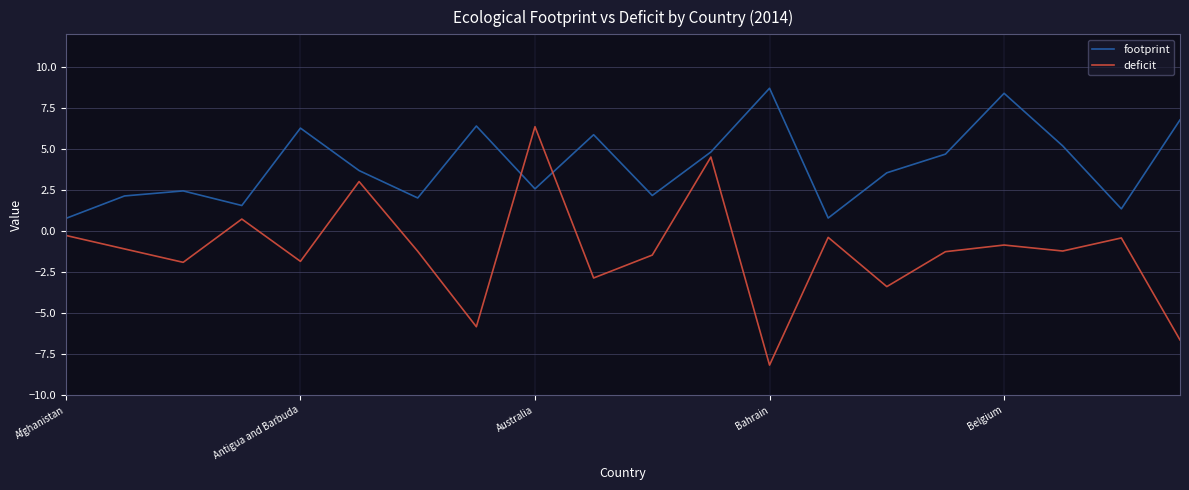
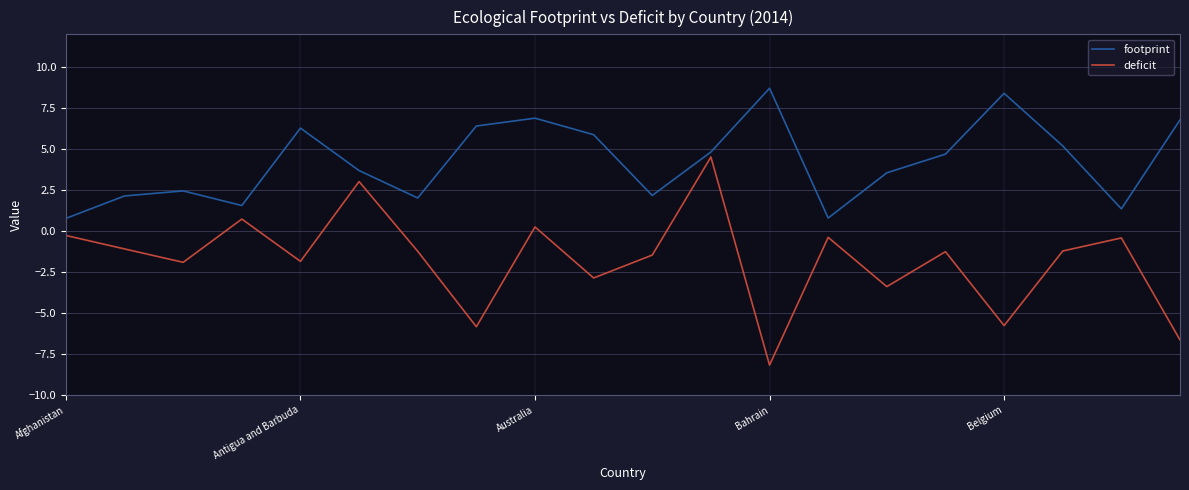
footprint, Australia: 2.6 -> 6.9
deficit, Australia: 6.4 -> 0.3
deficit, Belgium: -0.9 -> -5.8
